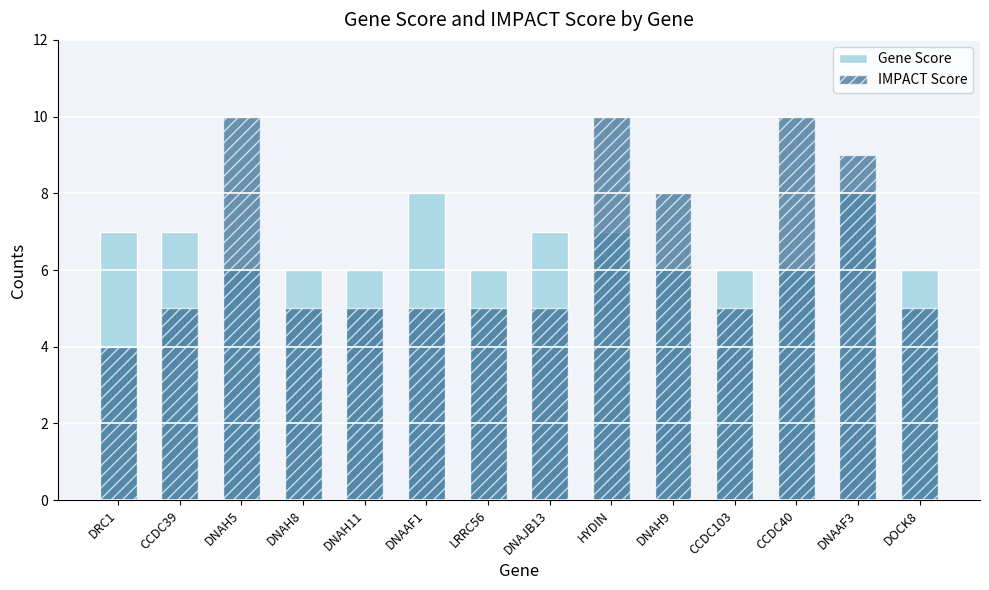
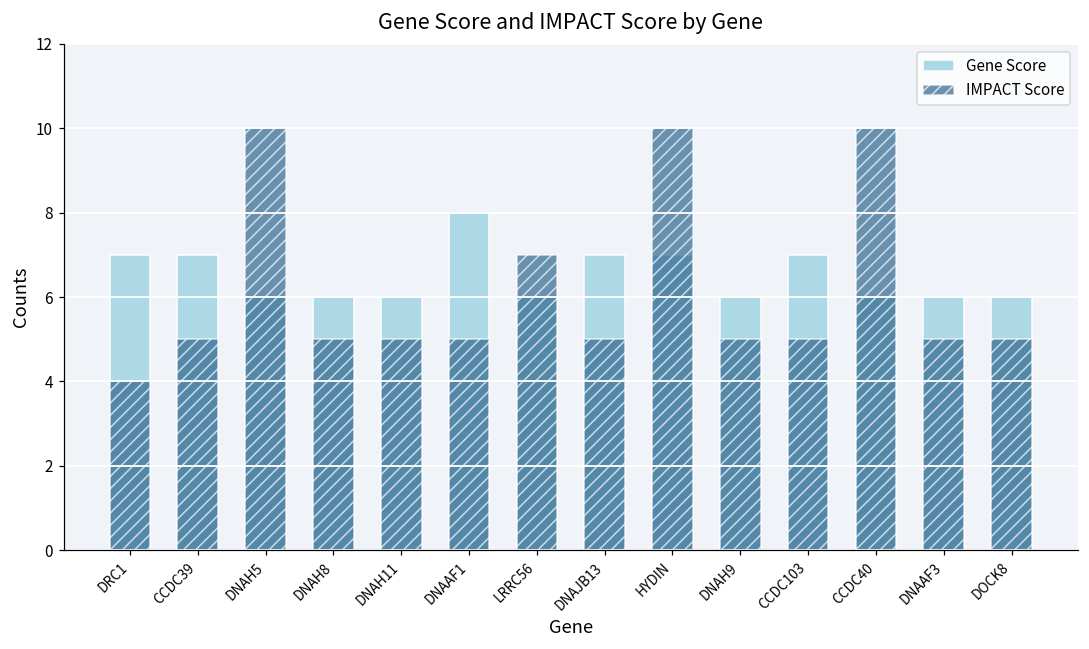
IMPACT Score, LRRC56: 5 -> 7
IMPACT Score, DNAH9: 8 -> 5
Gene Score, CCDC103: 6 -> 7
Gene Score, DNAAF3: 8 -> 6
IMPACT Score, DNAAF3: 9 -> 5
